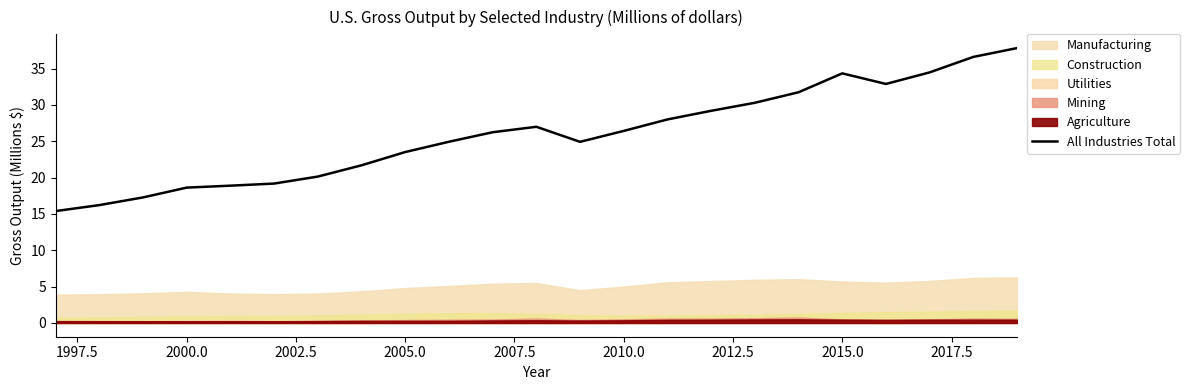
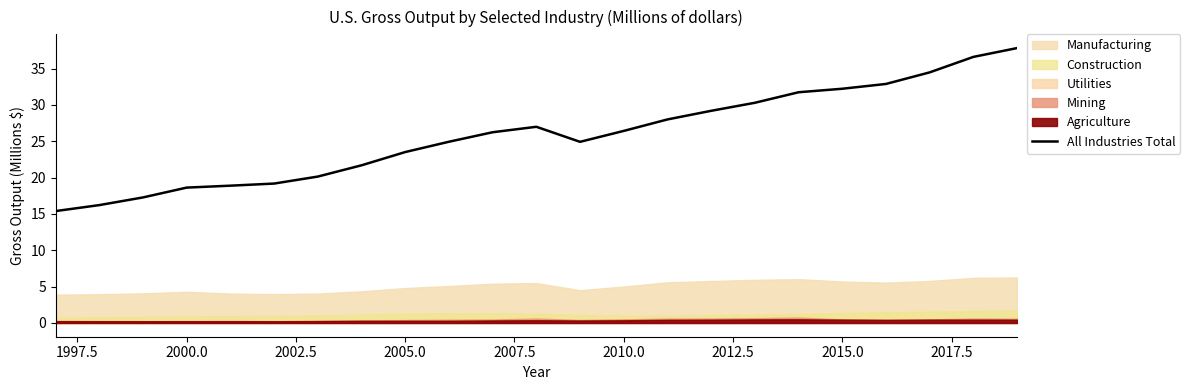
All Industries Total, 2015.0: 34 -> 32
